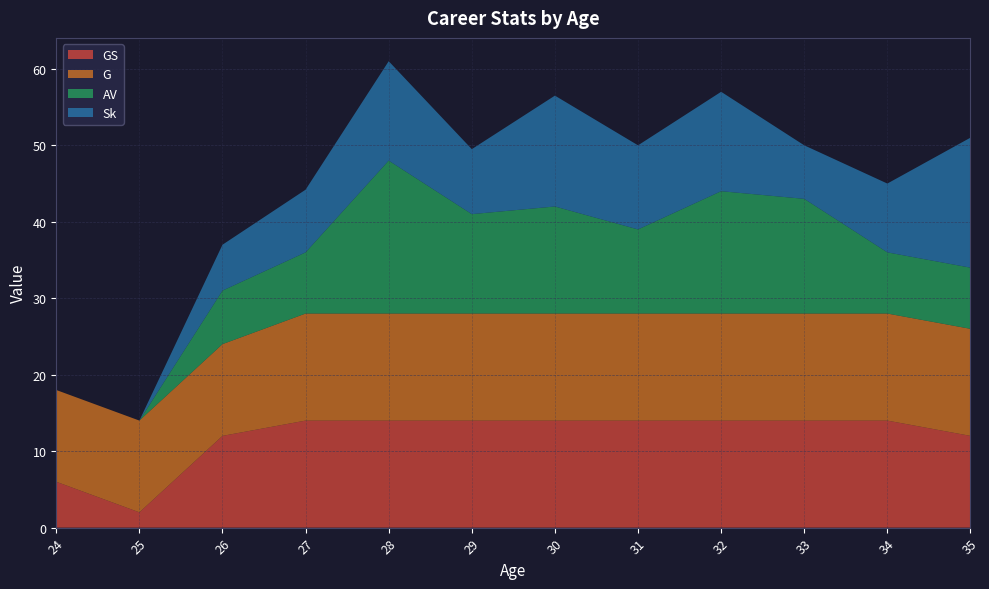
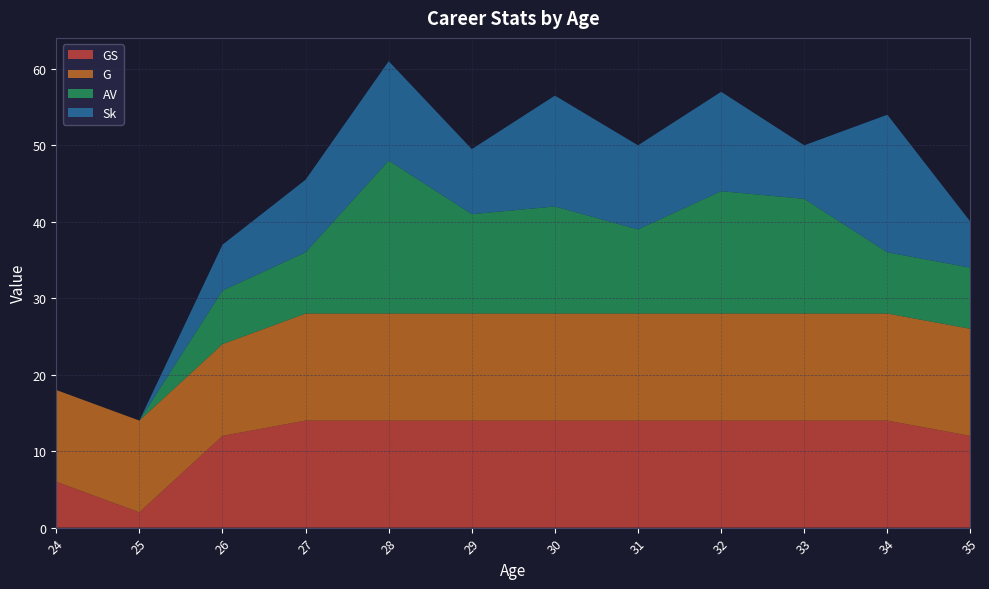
Sk, 27: 8 -> 10
Sk, 34: 9 -> 18
Sk, 35: 17 -> 6
